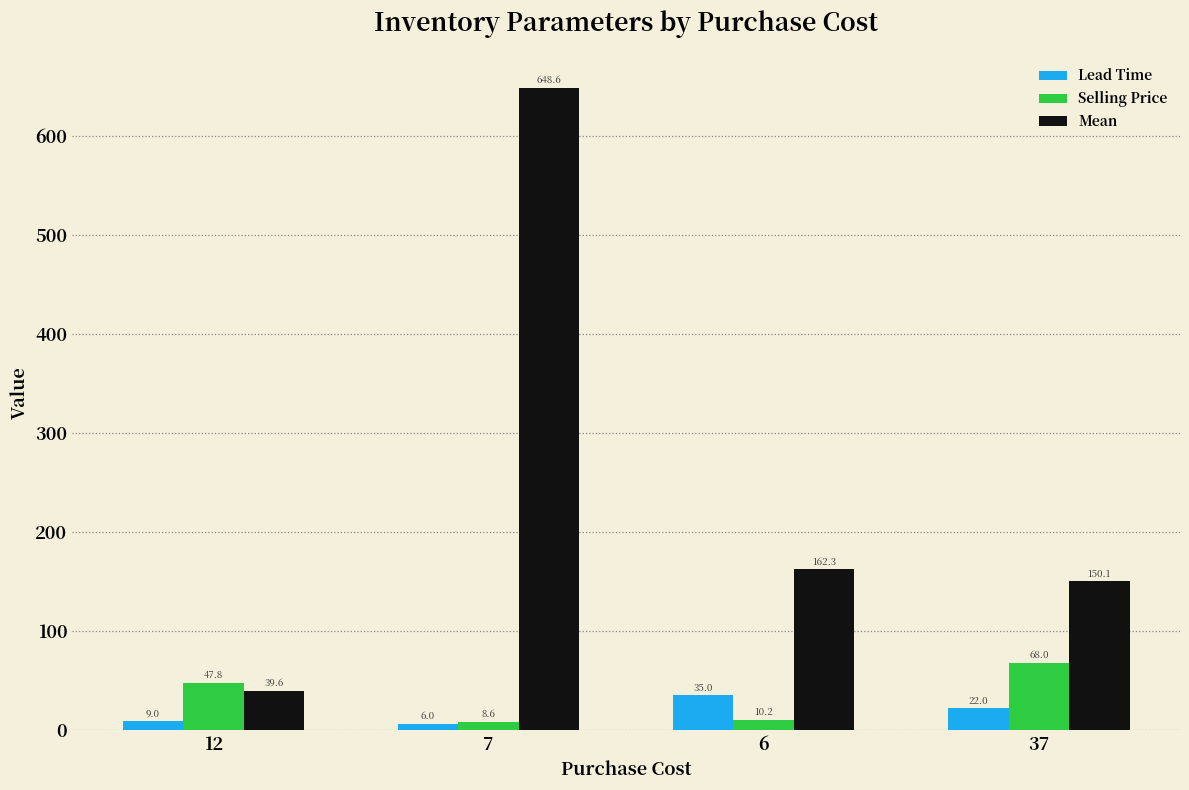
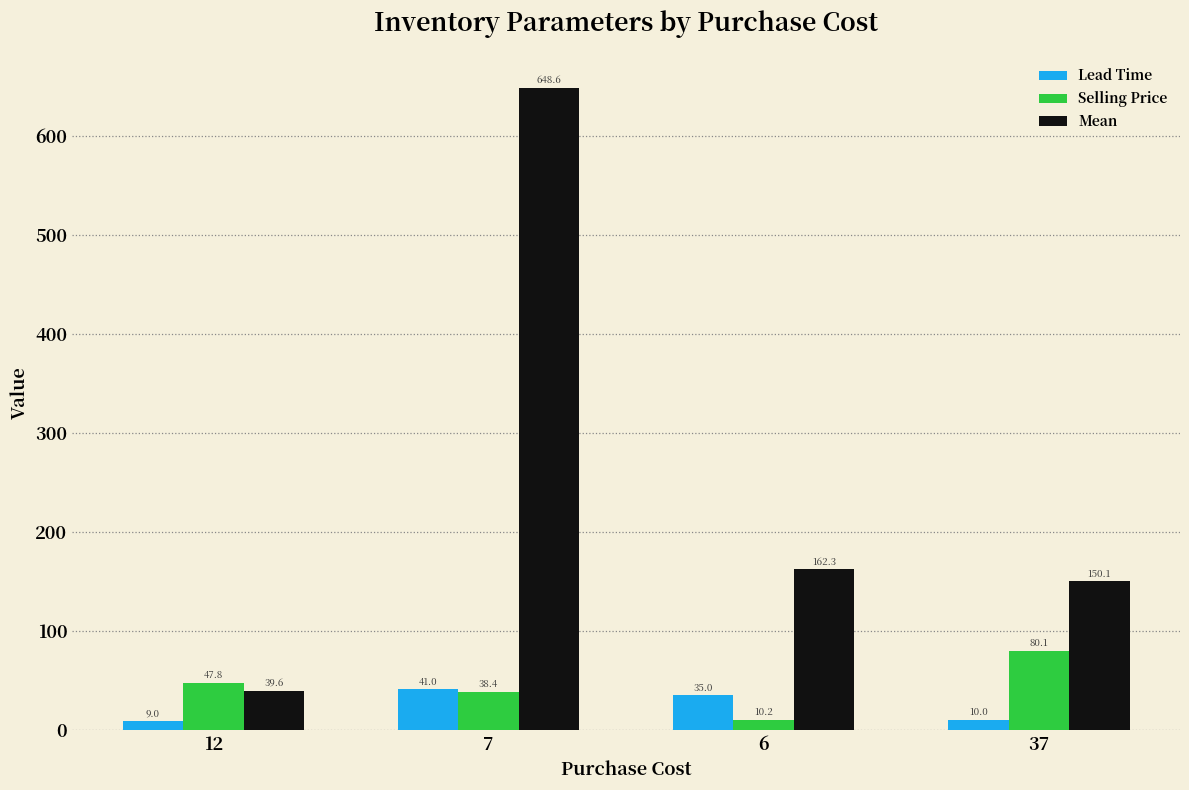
Lead Time, 7: 6.0 -> 41.0
Selling Price, 7: 8.6 -> 38.4
Lead Time, 37: 22.0 -> 10.0
Selling Price, 37: 68.0 -> 80.1
